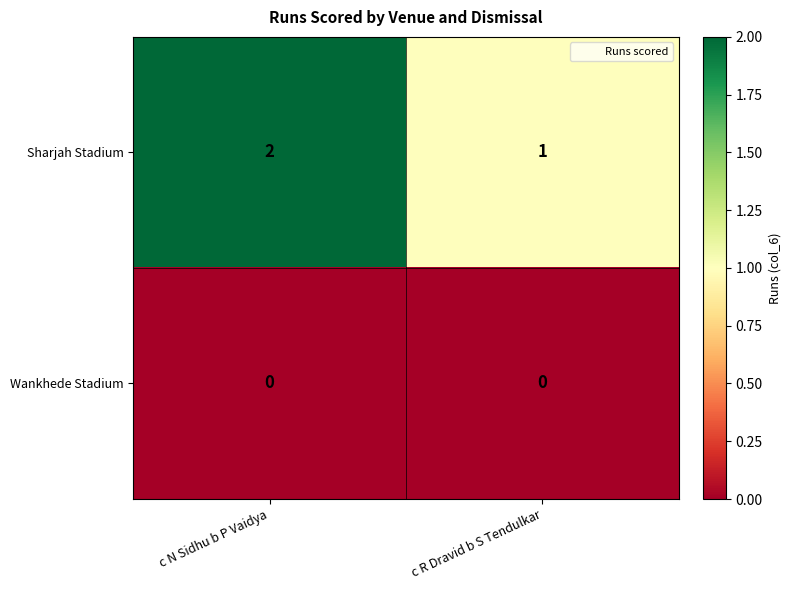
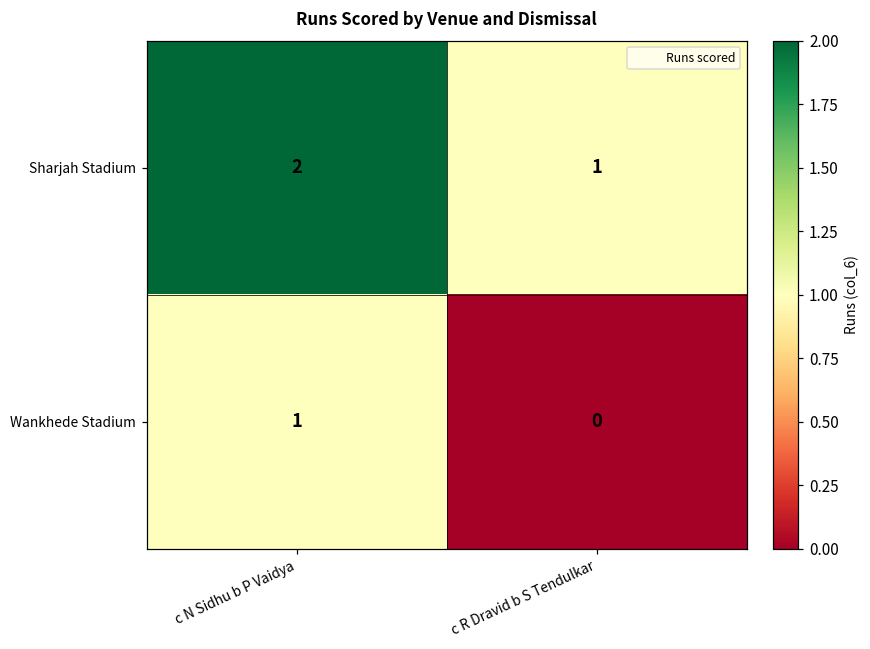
Wankhede Stadium, c N Sidhu b P Vaidya: 0 -> 1
